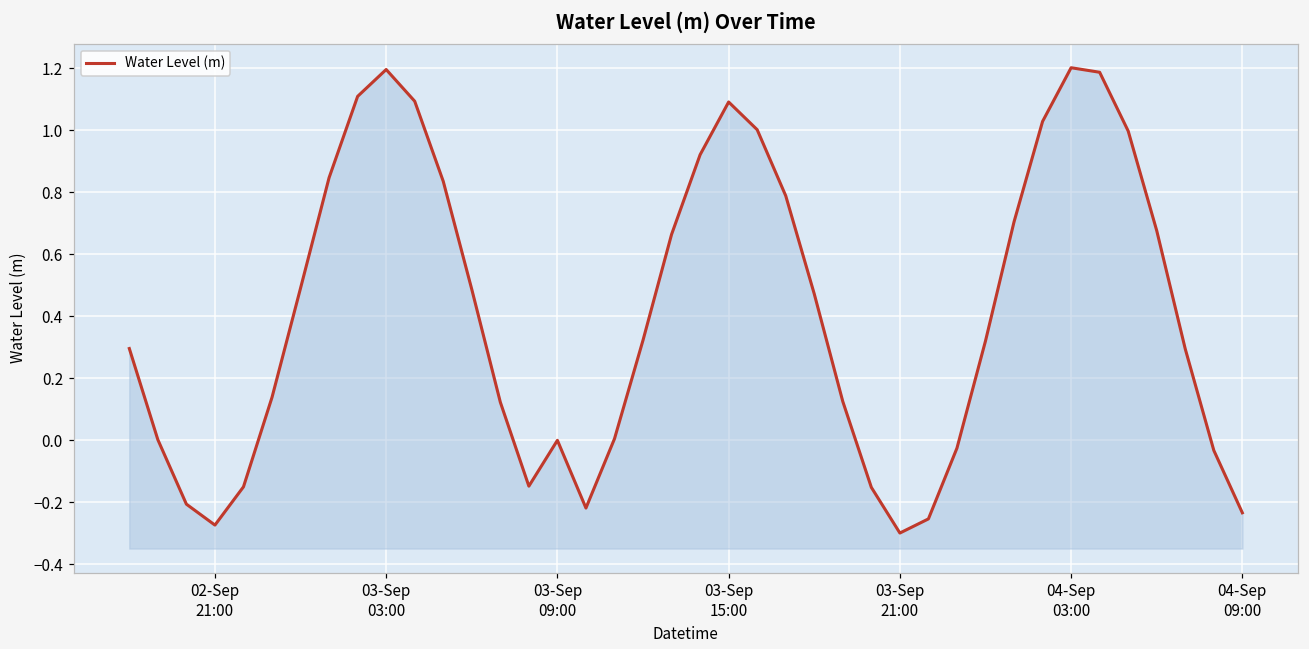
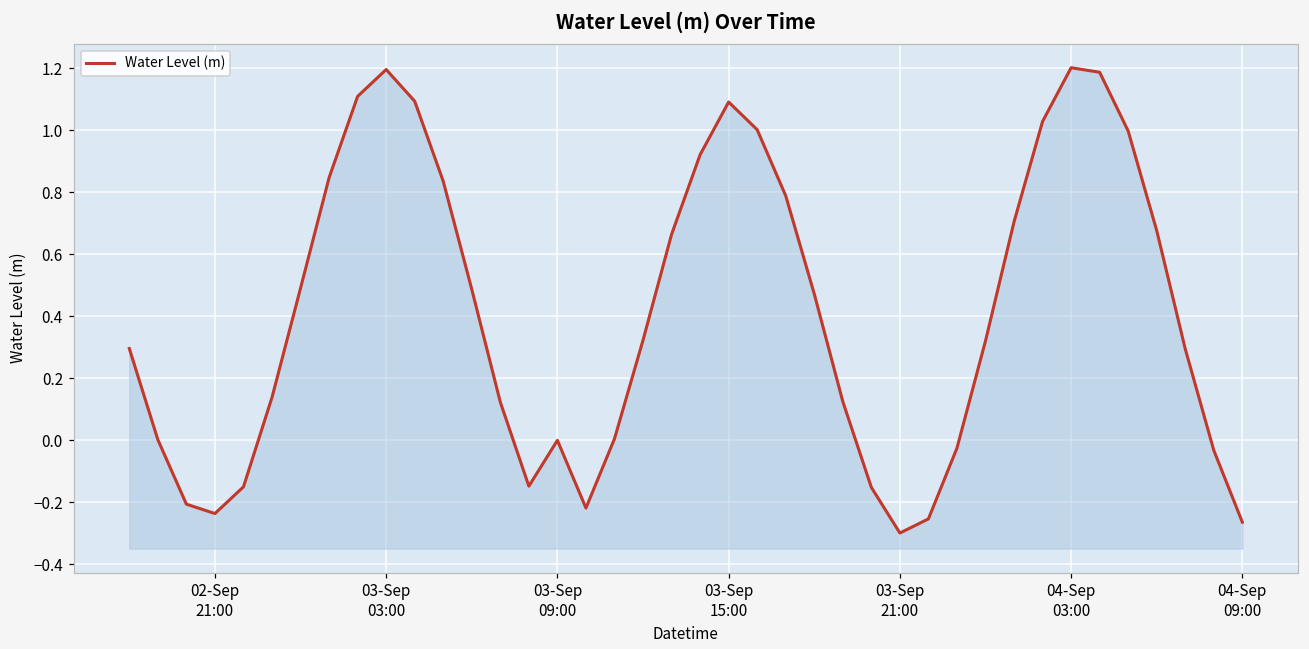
02-Sep 21:00: -0.27 -> -0.24
04-Sep 09:00: -0.23 -> -0.26
